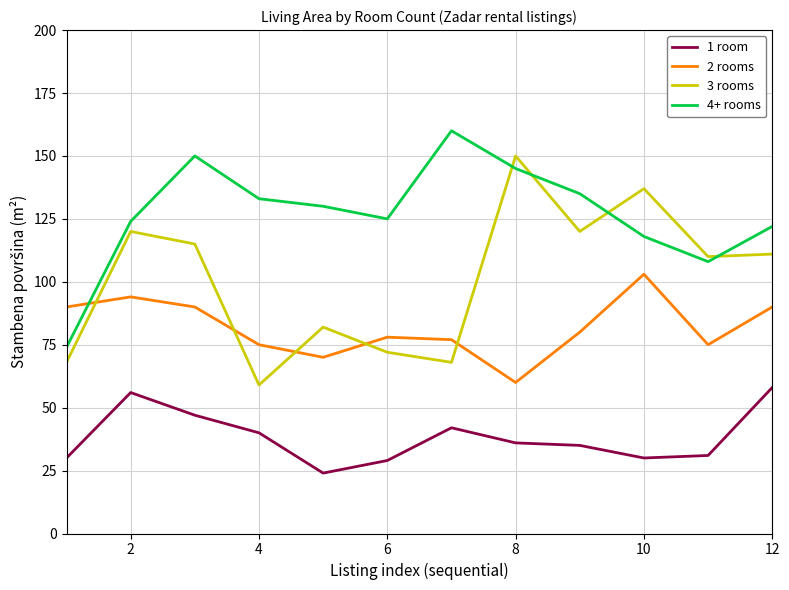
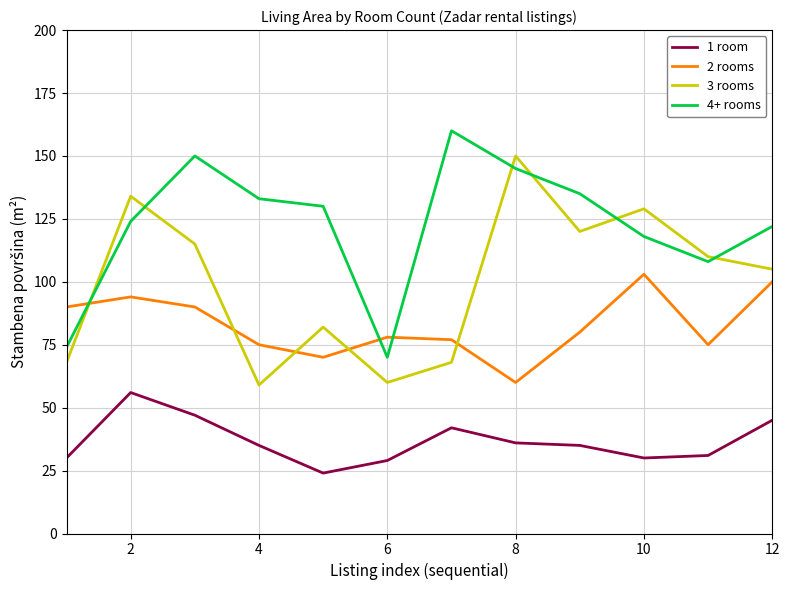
3 rooms, 2: 120 -> 134
1 room, 4: 40 -> 35
3 rooms, 6: 72 -> 60
4+ rooms, 6: 125 -> 70
3 rooms, 10: 137 -> 129
1 room, 12: 58 -> 45
2 rooms, 12: 90 -> 100
3 rooms, 12: 111 -> 105
